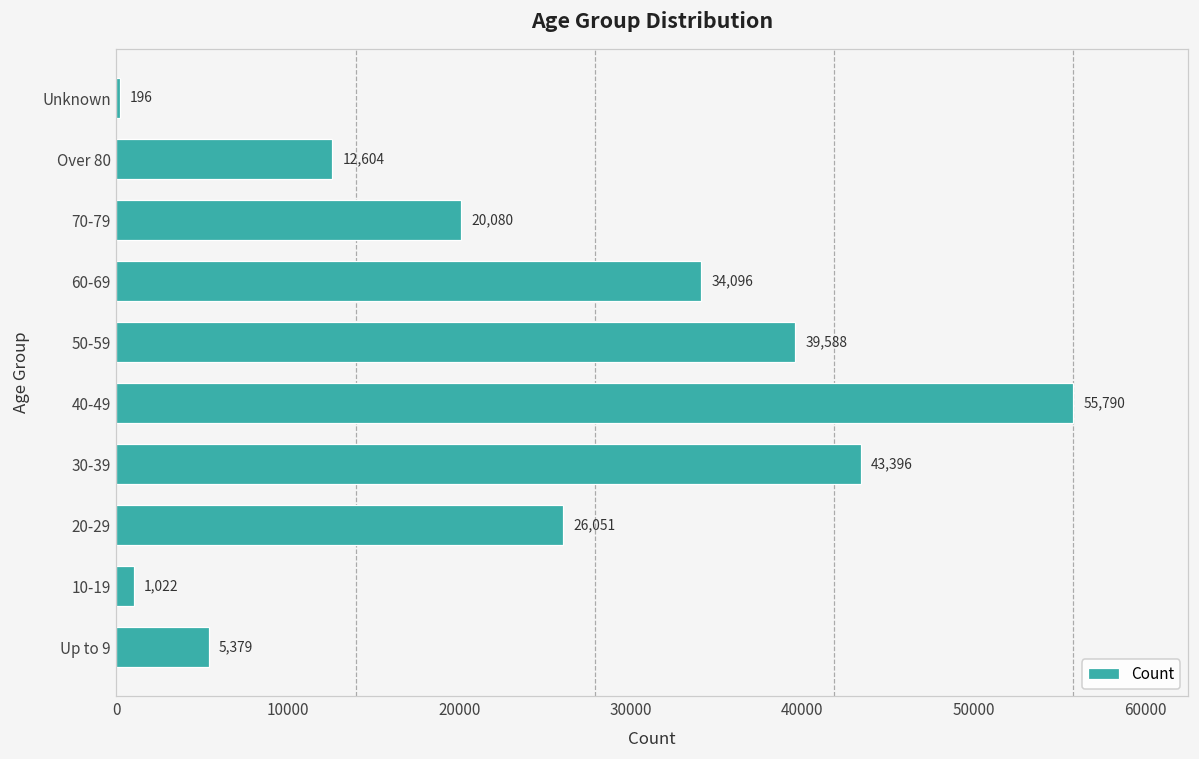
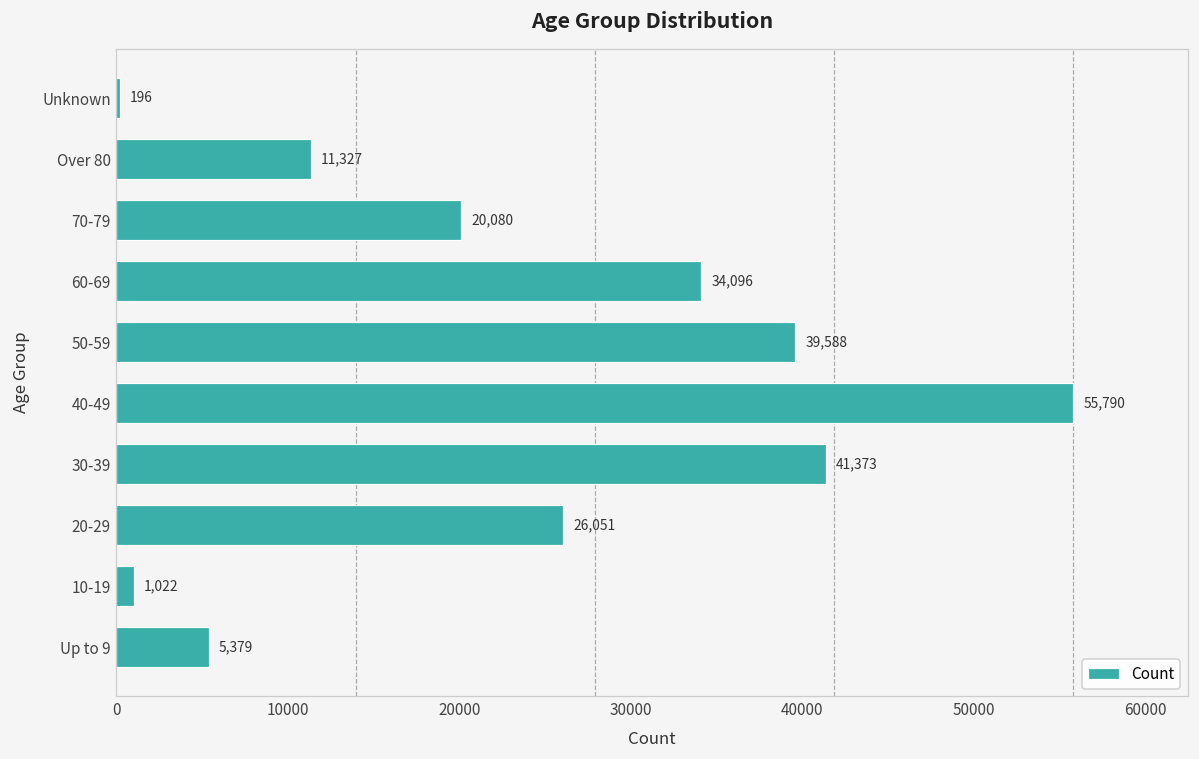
Over 80: 12,604 -> 11,327
30-39: 43,396 -> 41,373
